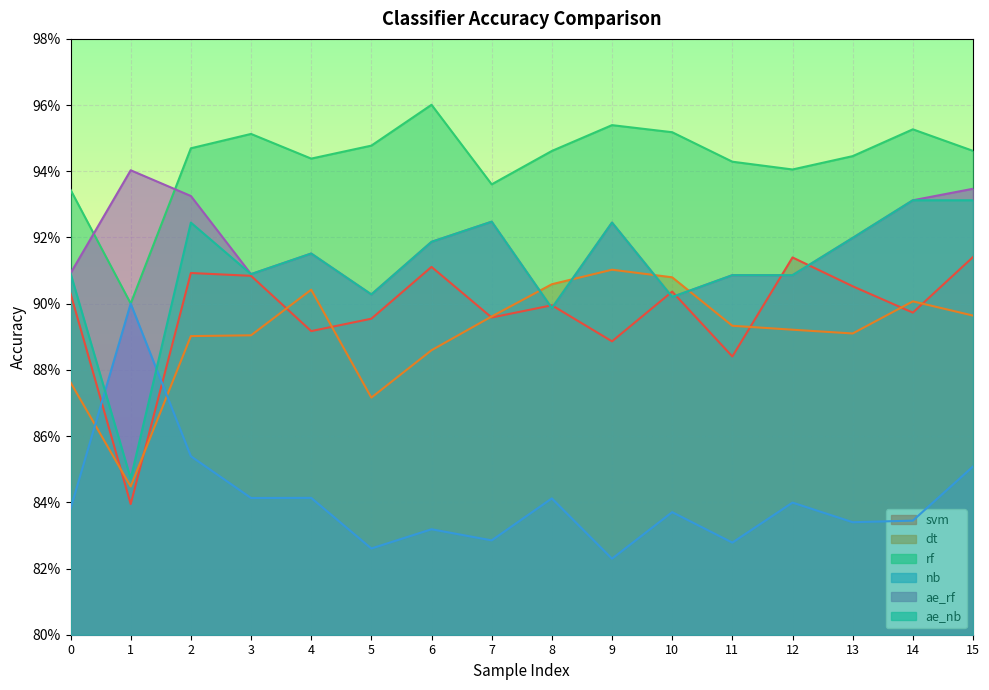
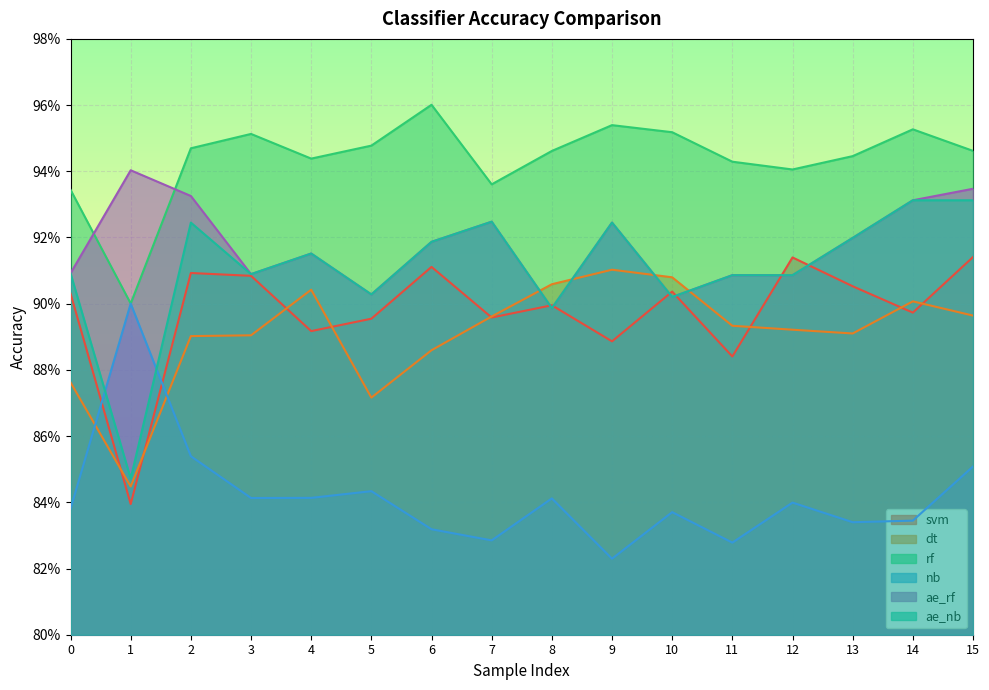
nb, 5: 82.6% -> 84.3%
